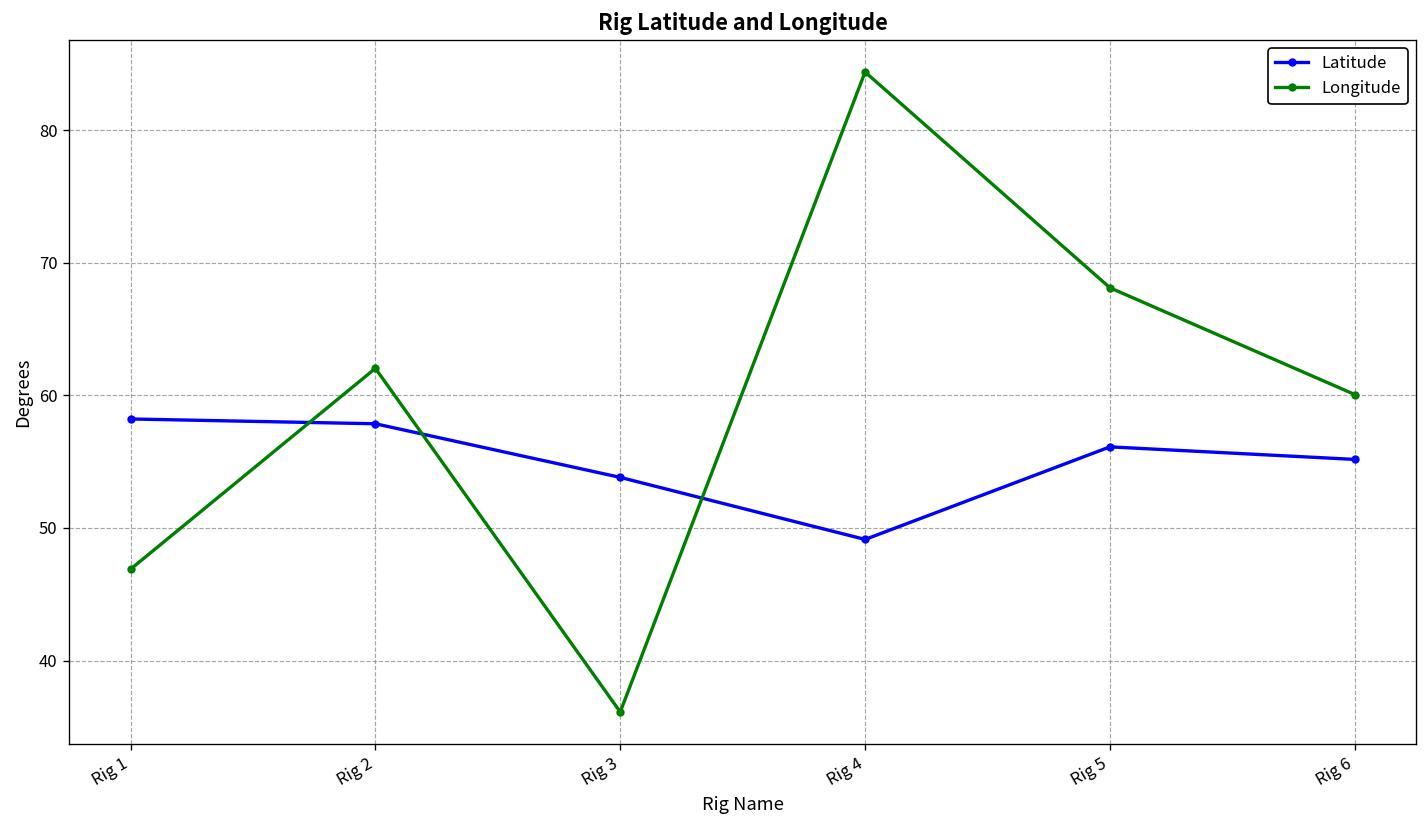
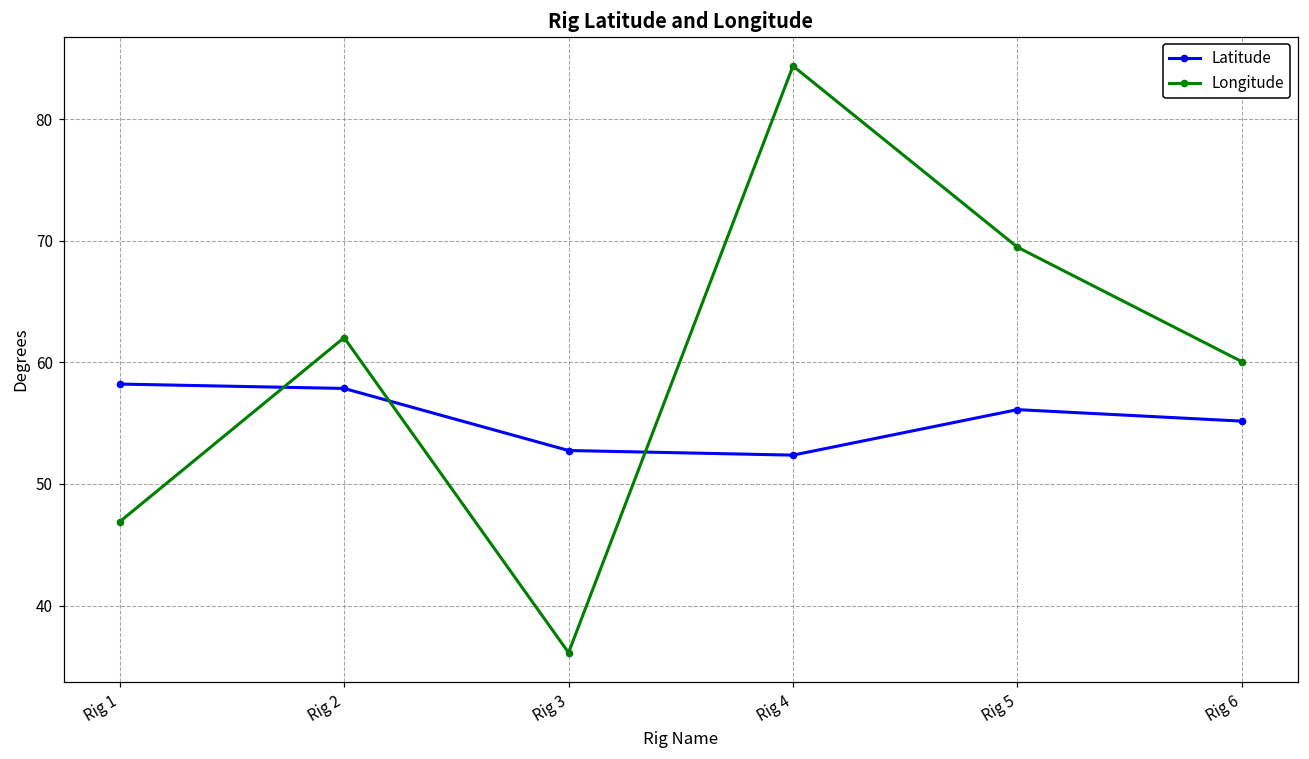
Latitude, Rig 3: 53.8 -> 52.8
Latitude, Rig 4: 49.1 -> 52.4
Longitude, Rig 5: 68.1 -> 69.5
